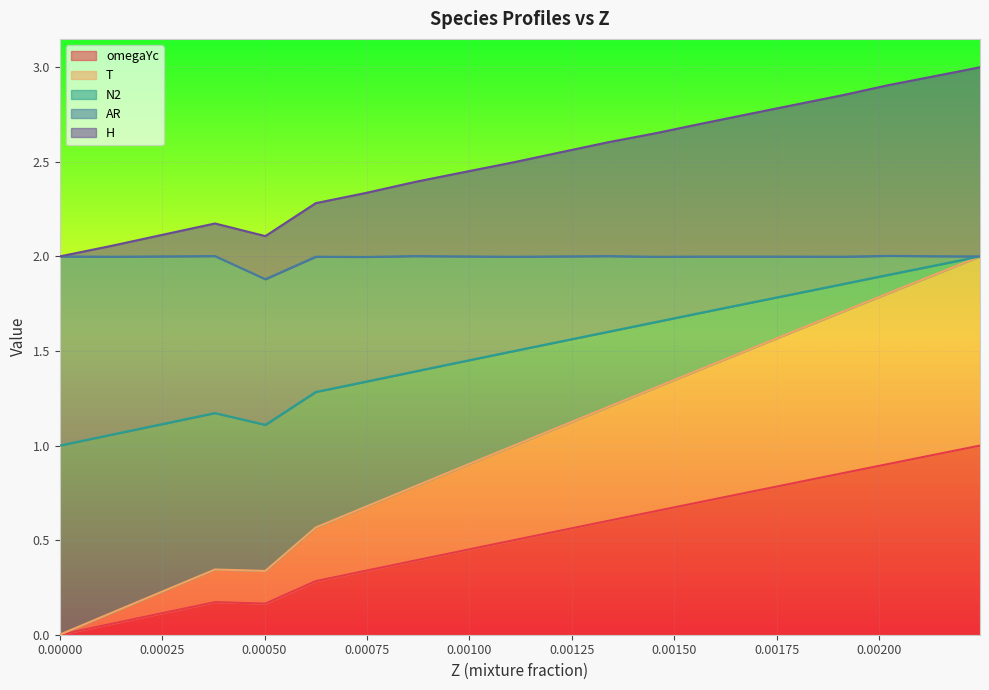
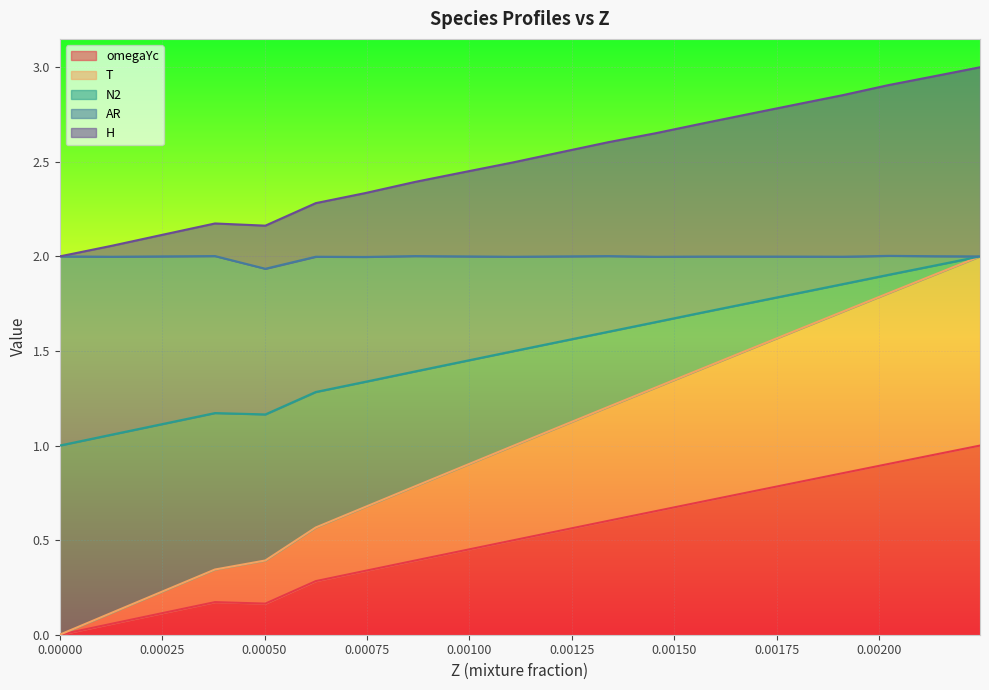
T, 0.00050: 0.17 -> 0.23
